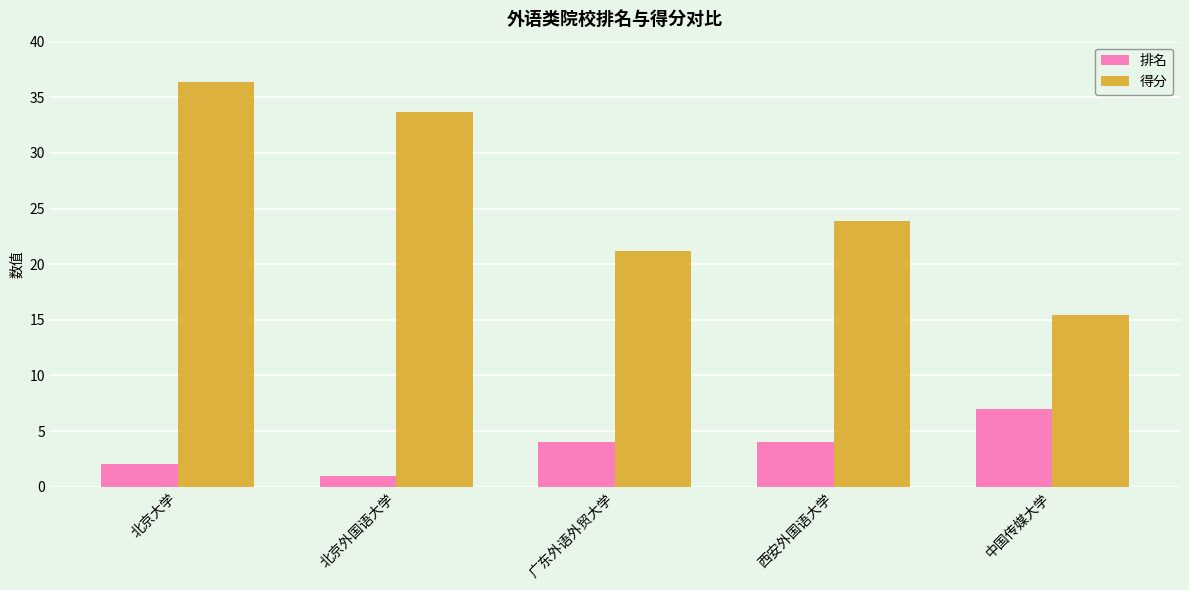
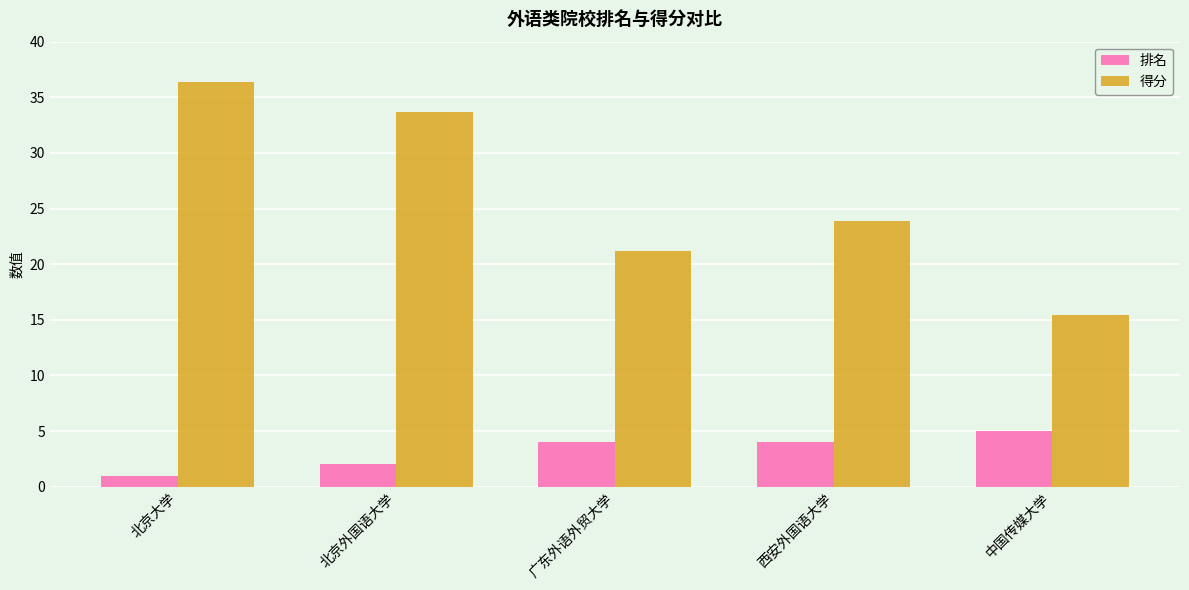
排名, 北京大学: 2 -> 1
排名, 北京外国语大学: 1 -> 2
排名, 中国传媒大学: 7 -> 5
